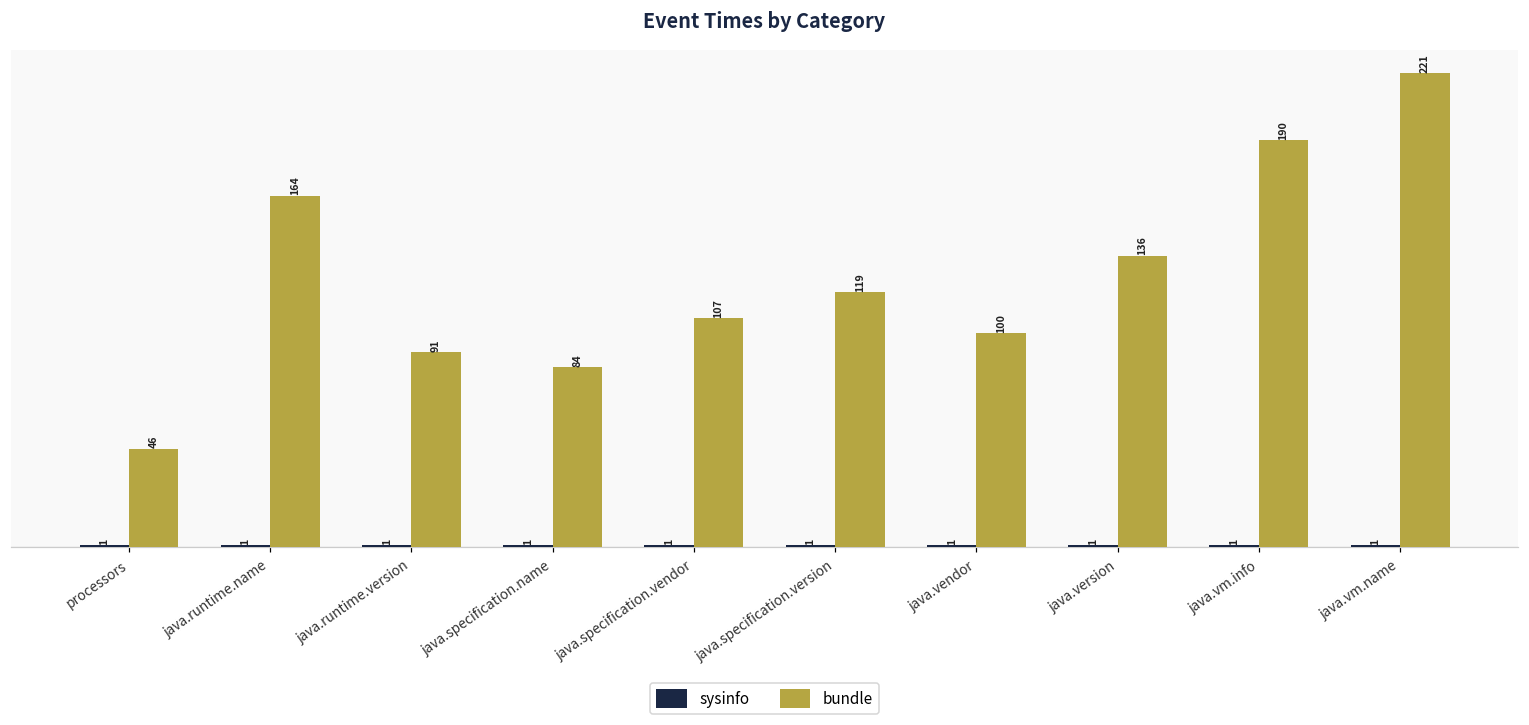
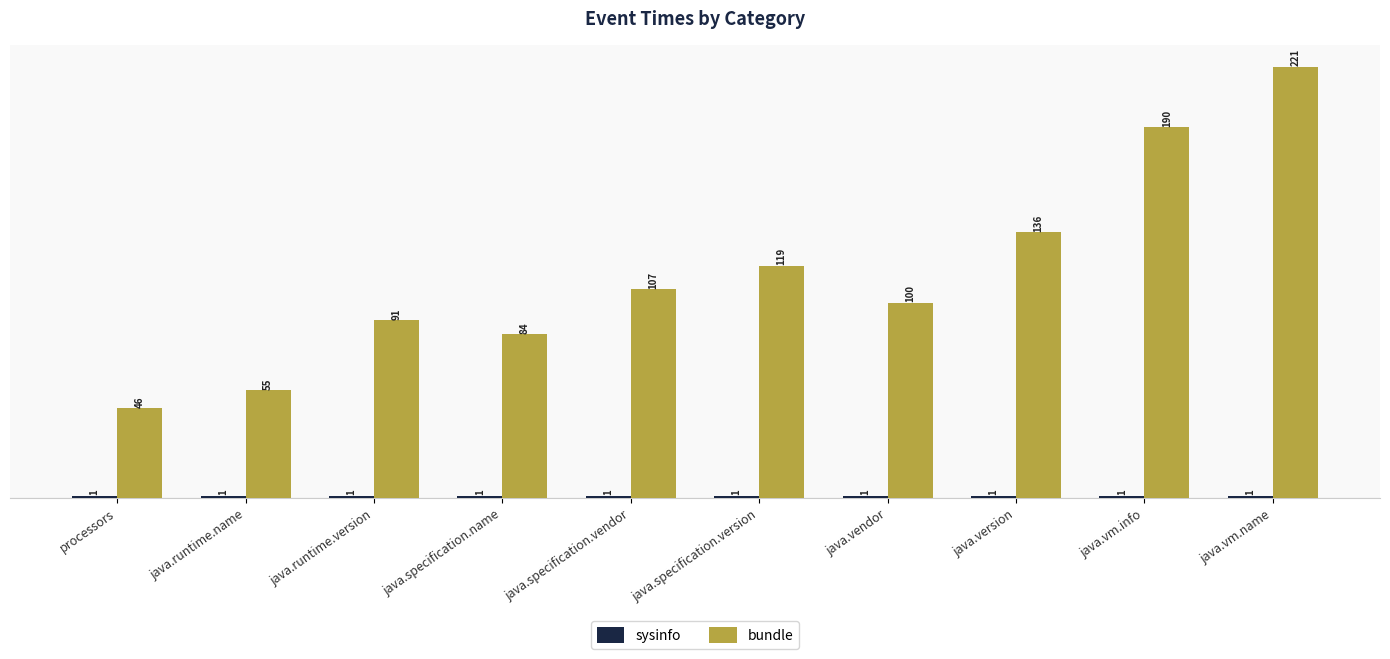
bundle, java.runtime.name: 164 -> 55
